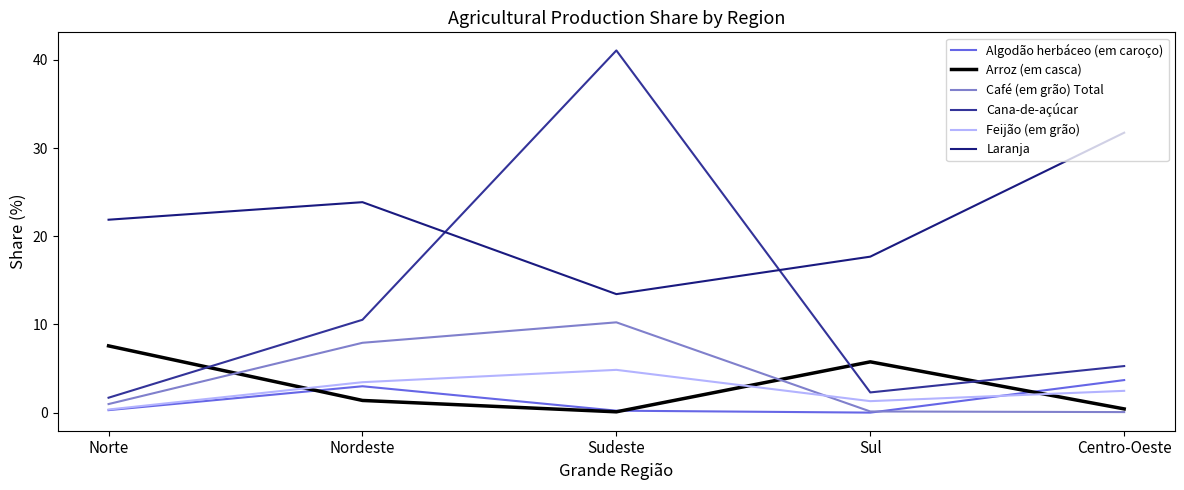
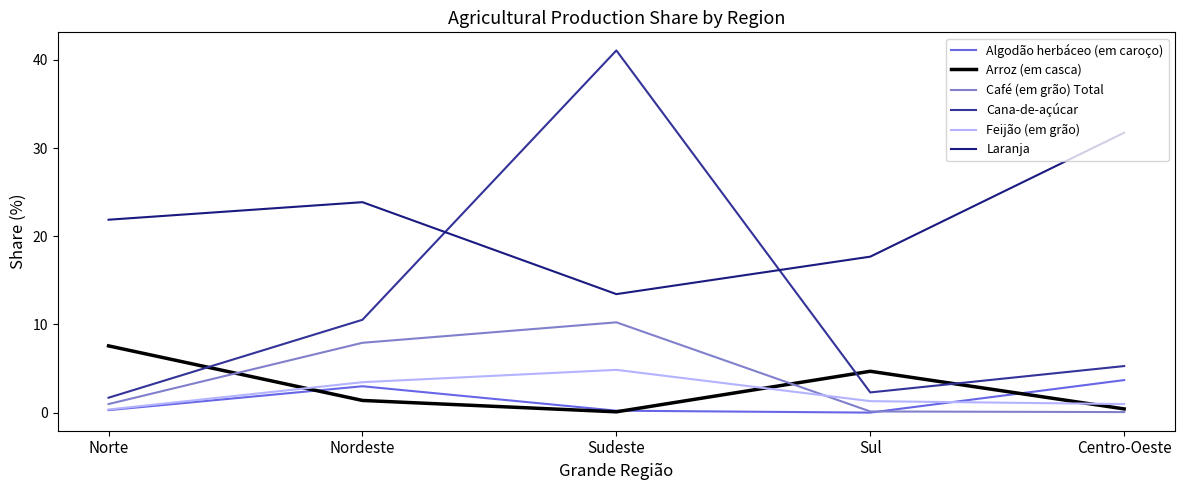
Arroz (em casca), Sul: 6 -> 5
Feijão (em grão), Centro-Oeste: 2 -> 1
